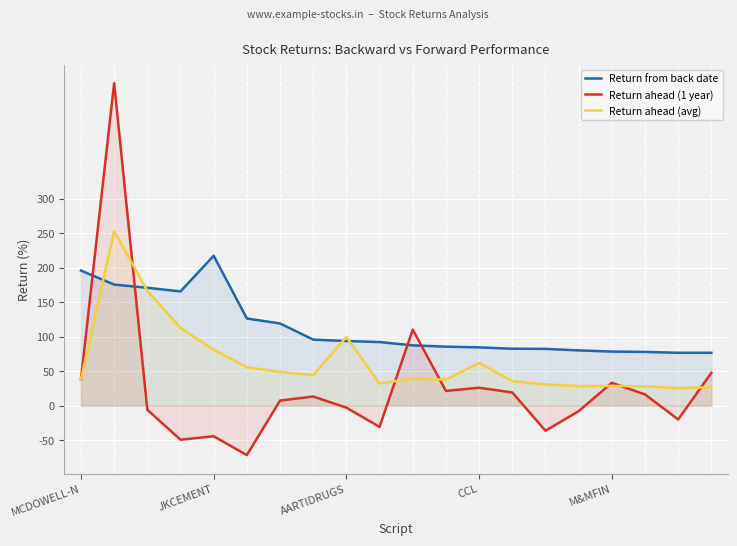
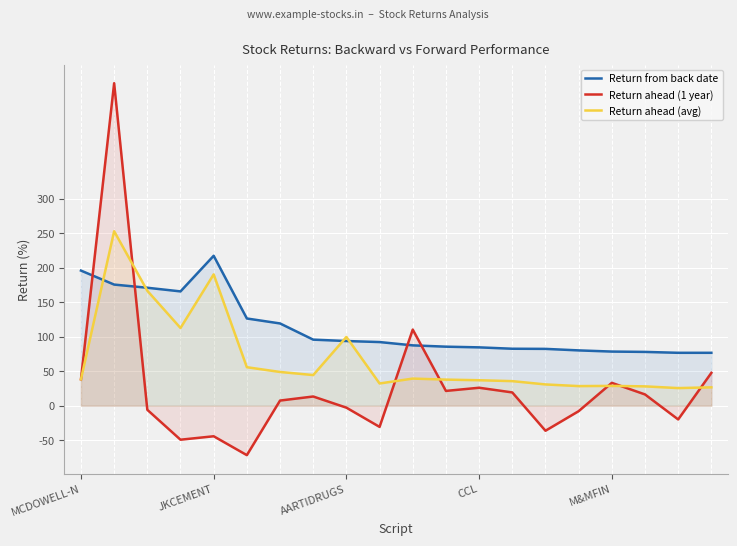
Return ahead (avg), JKCEMENT: 80 -> 190
Return ahead (avg), CCL: 60 -> 40
